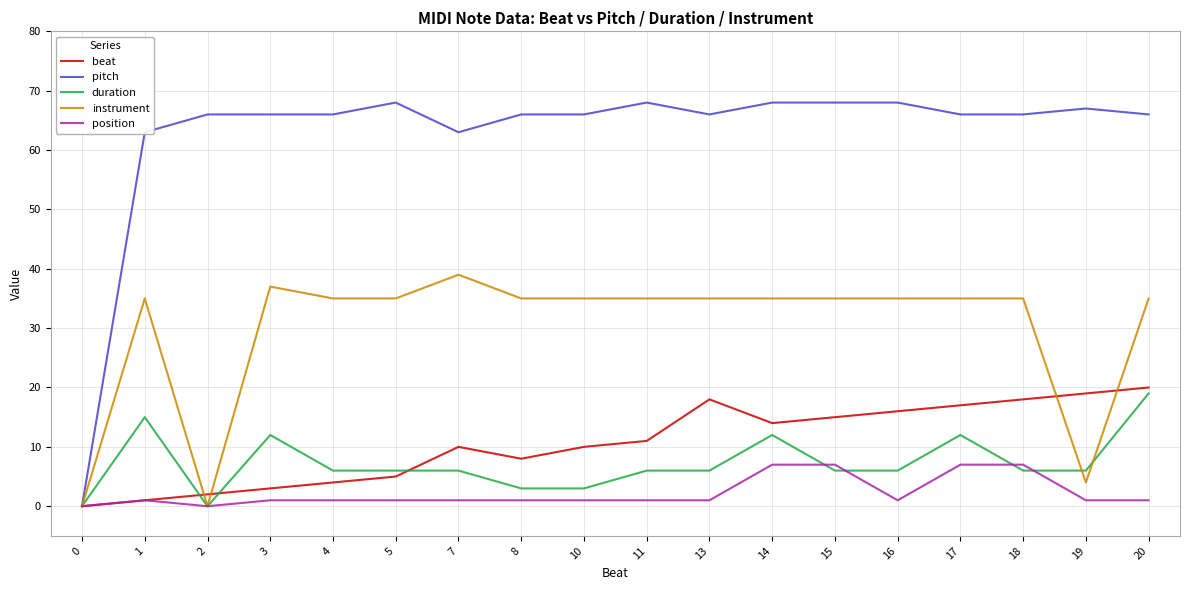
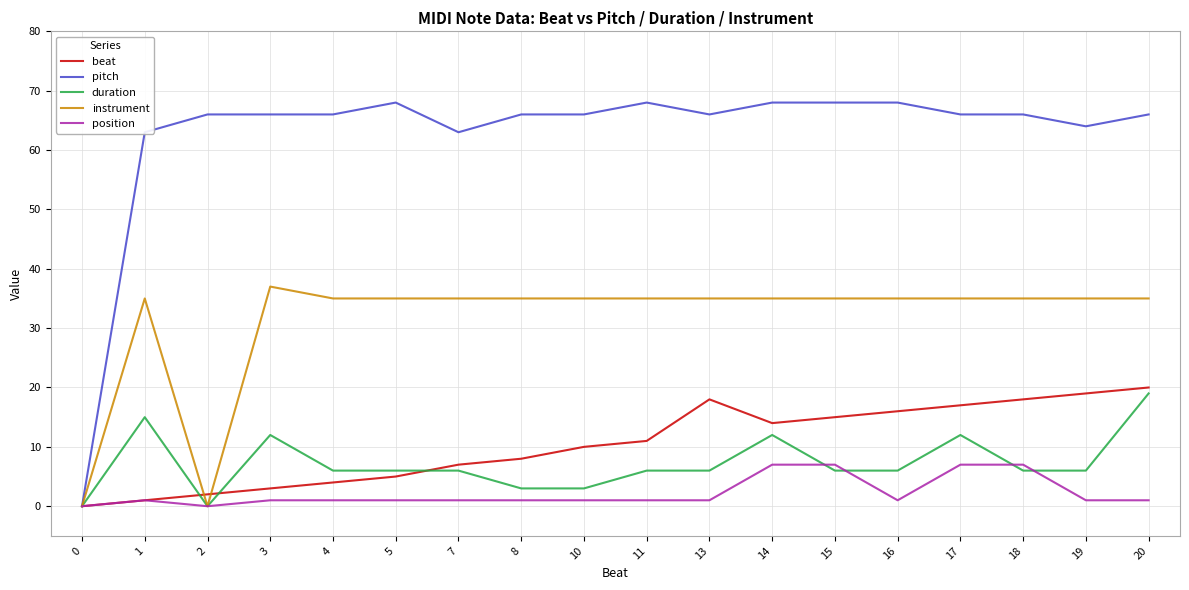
beat, 7: 10 -> 7
instrument, 7: 39 -> 35
pitch, 19: 67 -> 64
instrument, 19: 4 -> 35
